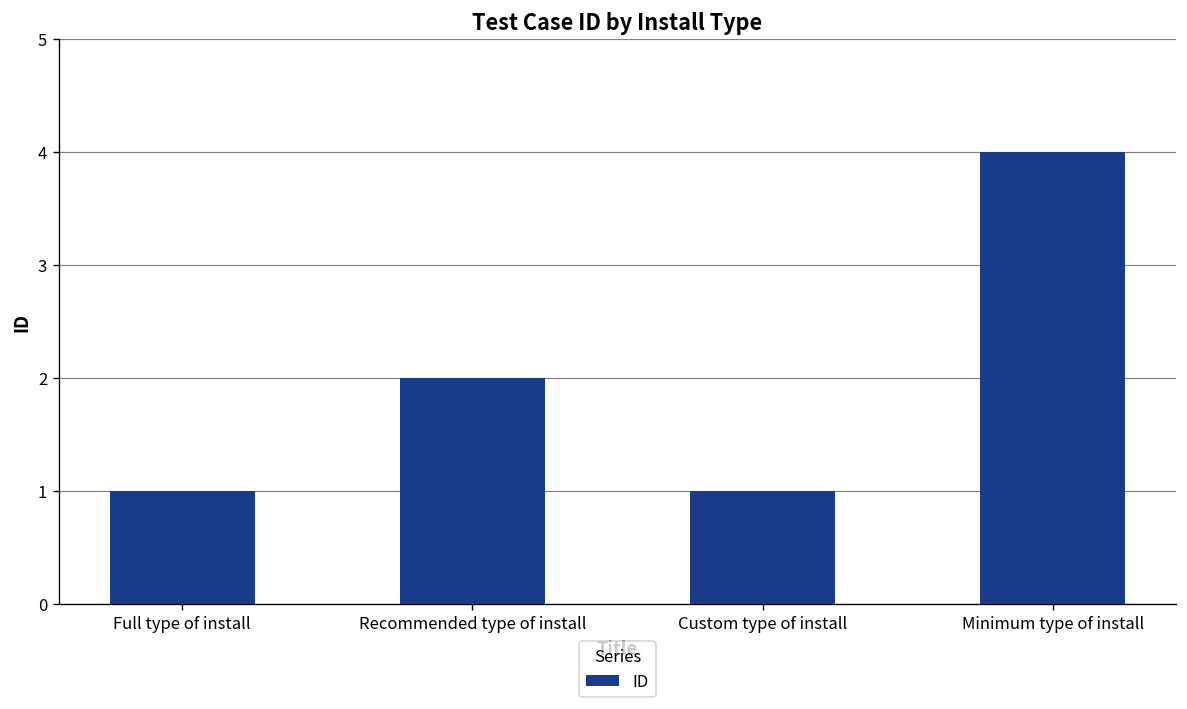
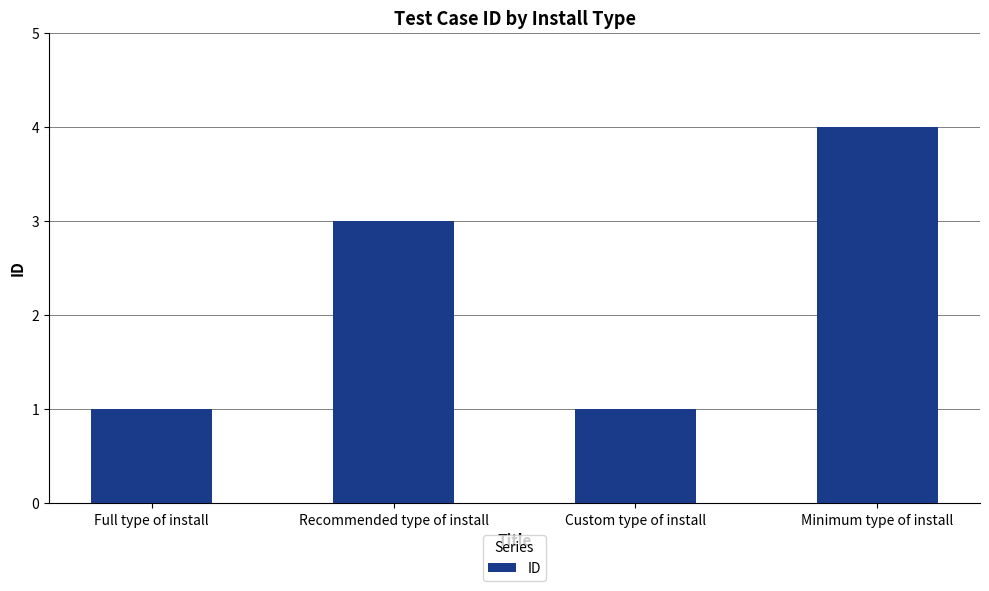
Recommended type of install: 2 -> 3
